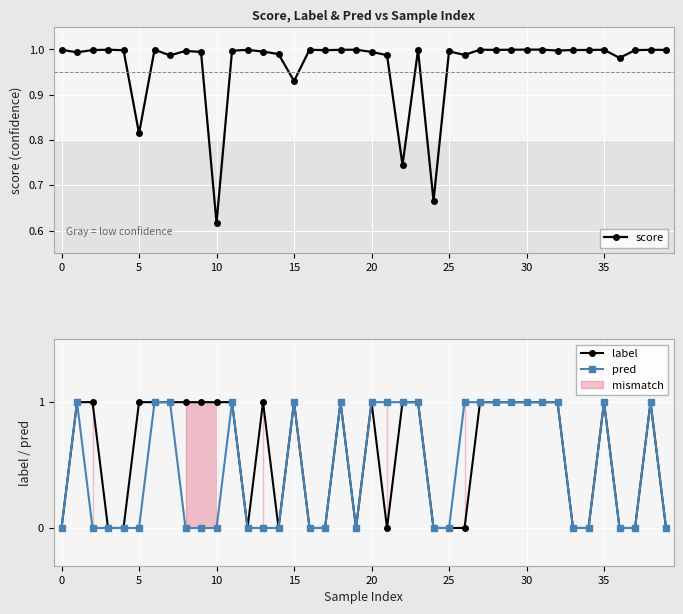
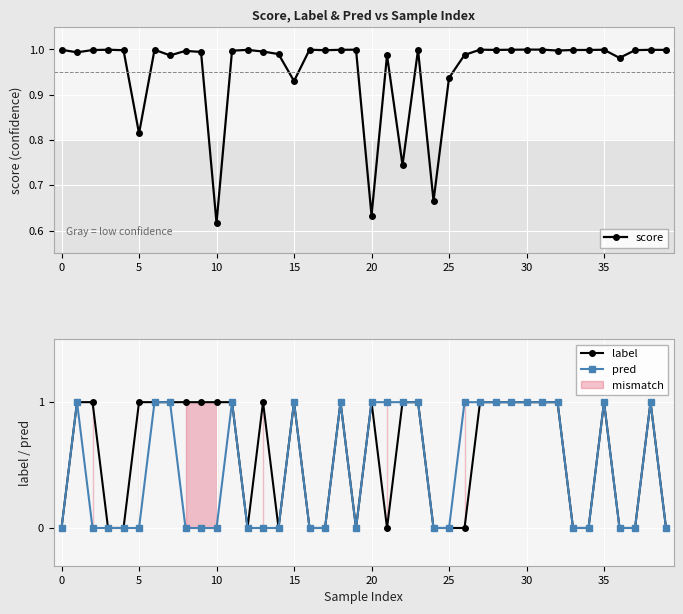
Score, Label & Pred vs Sample Index, 20: 0.99 -> 0.63
Score, Label & Pred vs Sample Index, 25: 1.00 -> 0.94
